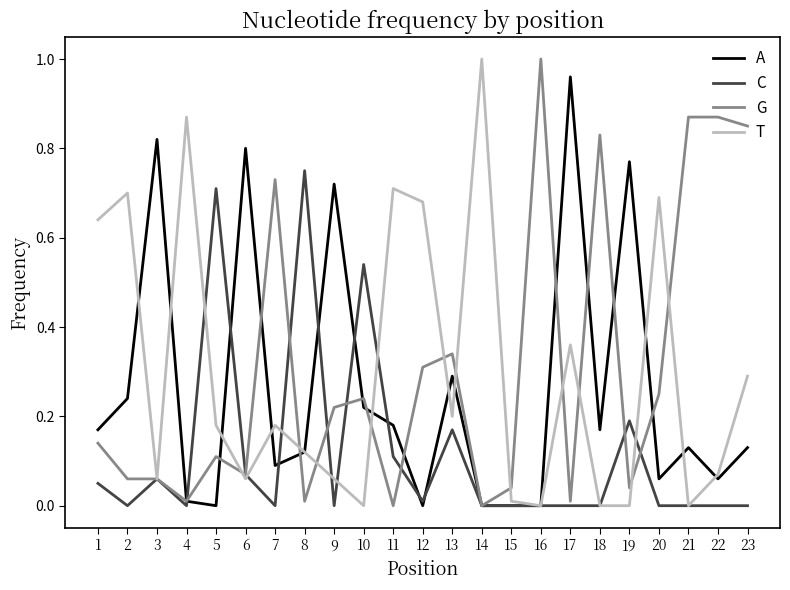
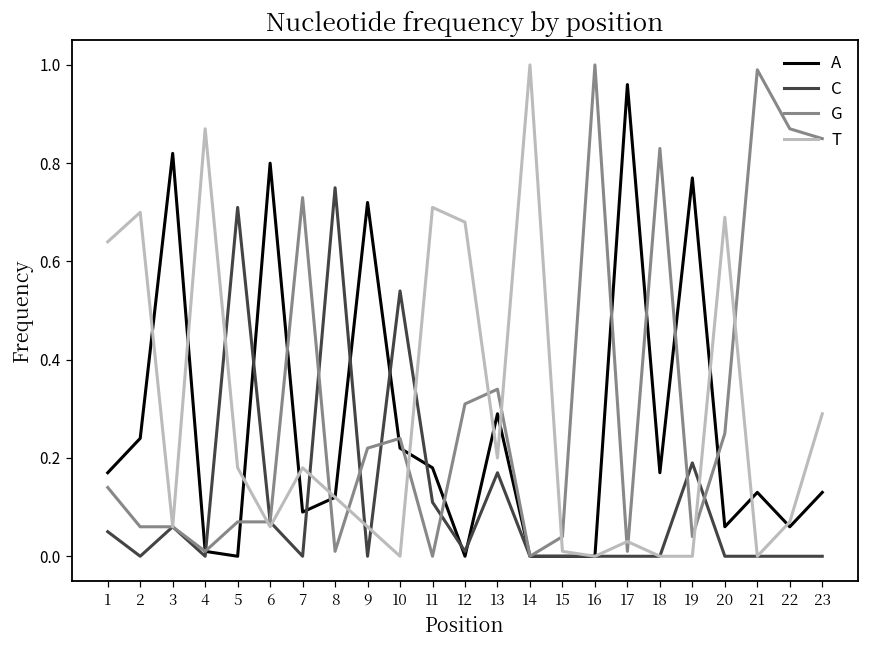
G, 5: 0.11 -> 0.07
T, 17: 0.36 -> 0.03
G, 21: 0.87 -> 0.99
